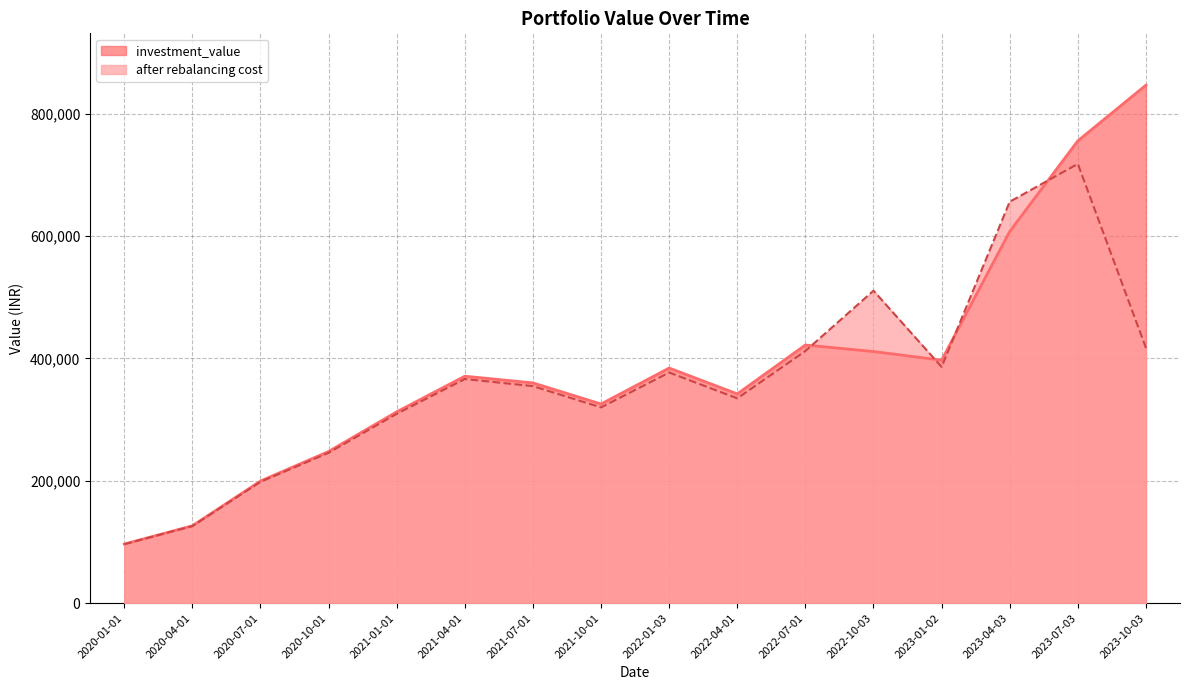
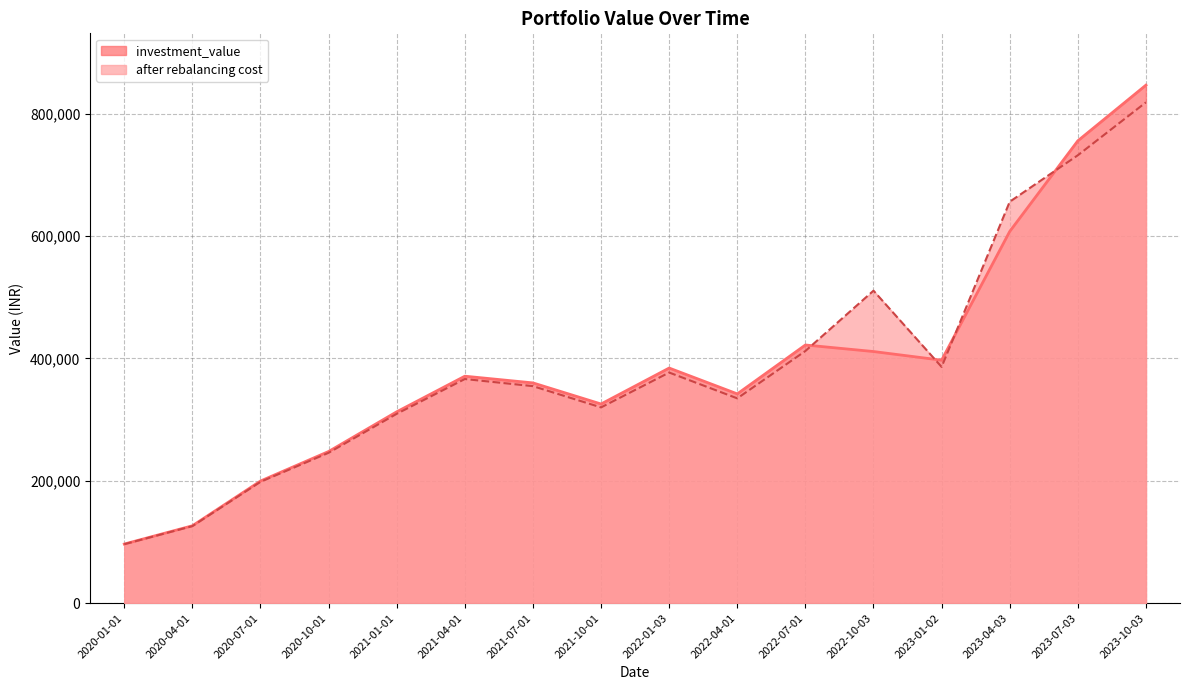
after rebalancing cost, 2023-07-03: 720,000 -> 730,000
after rebalancing cost, 2023-10-03: 420,000 -> 820,000
